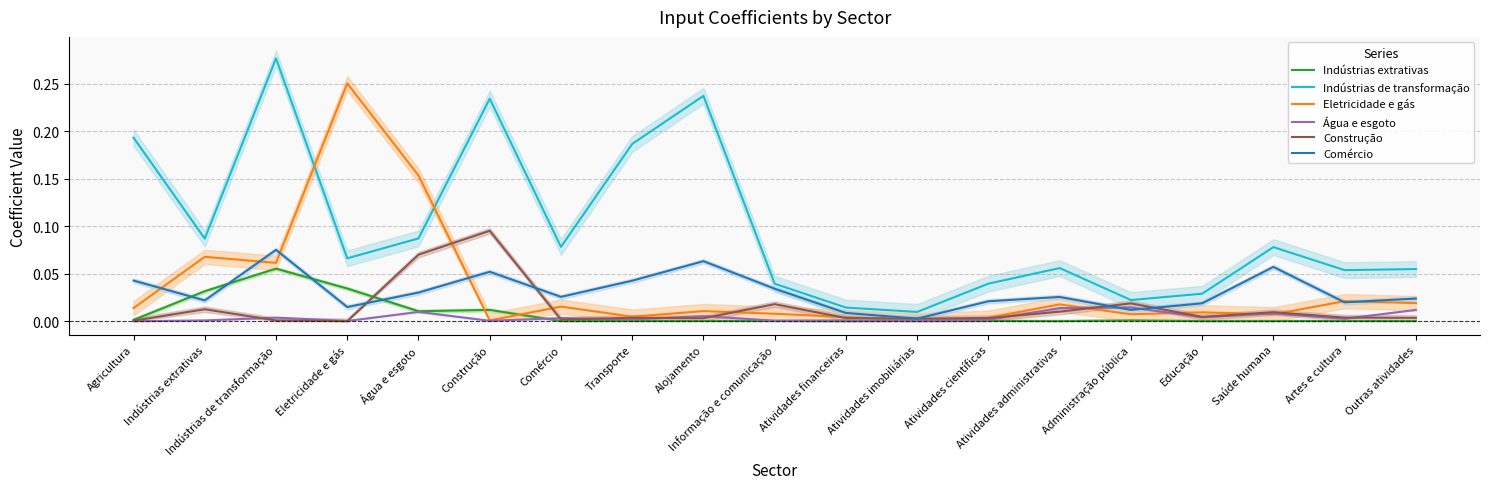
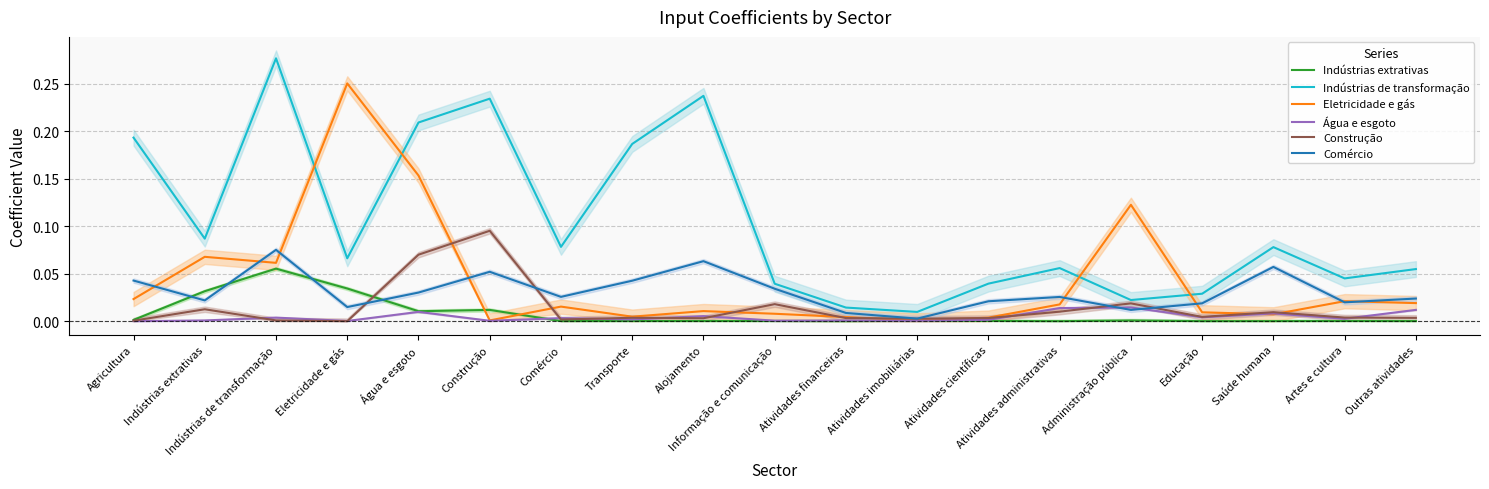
Eletricidade e gás, Agricultura: 0.01 -> 0.02
Indústrias de transformação, Água e esgoto: 0.09 -> 0.21
Eletricidade e gás, Administração pública: 0.01 -> 0.12
Indústrias de transformação, Artes e cultura: 0.054 -> 0.045
